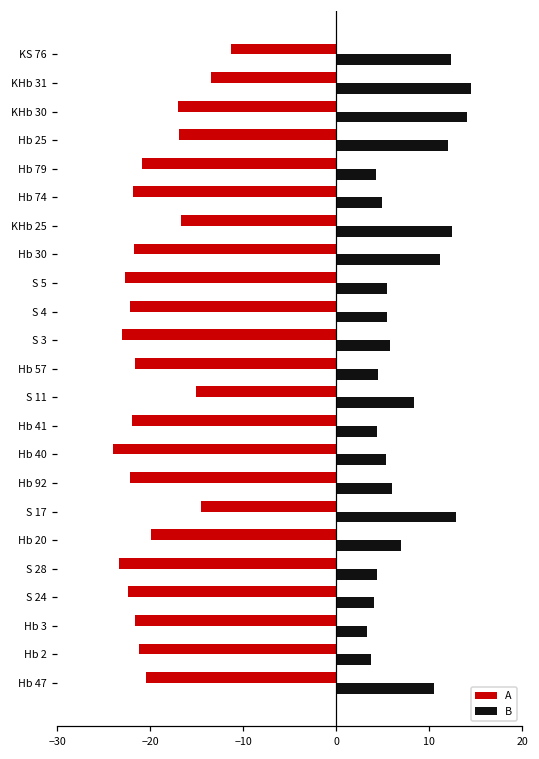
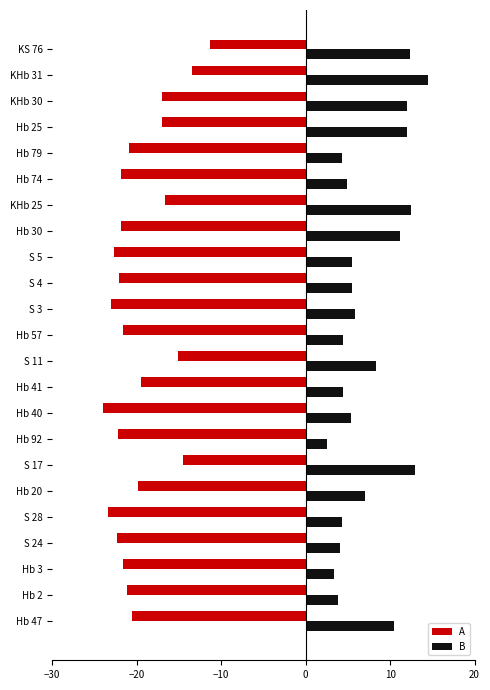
B, KHb 30: 14 -> 12
A, Hb 41: -22 -> -20
B, Hb 92: 6 -> 3
